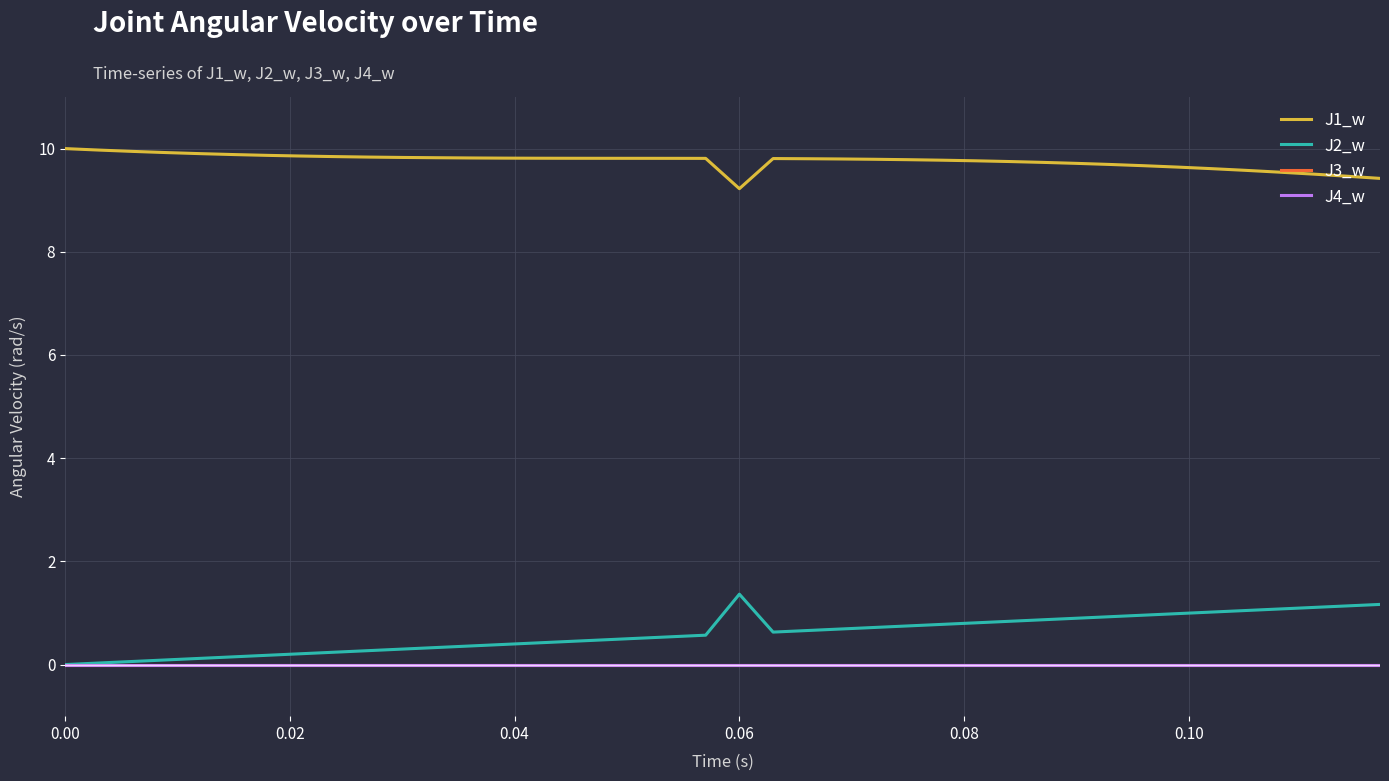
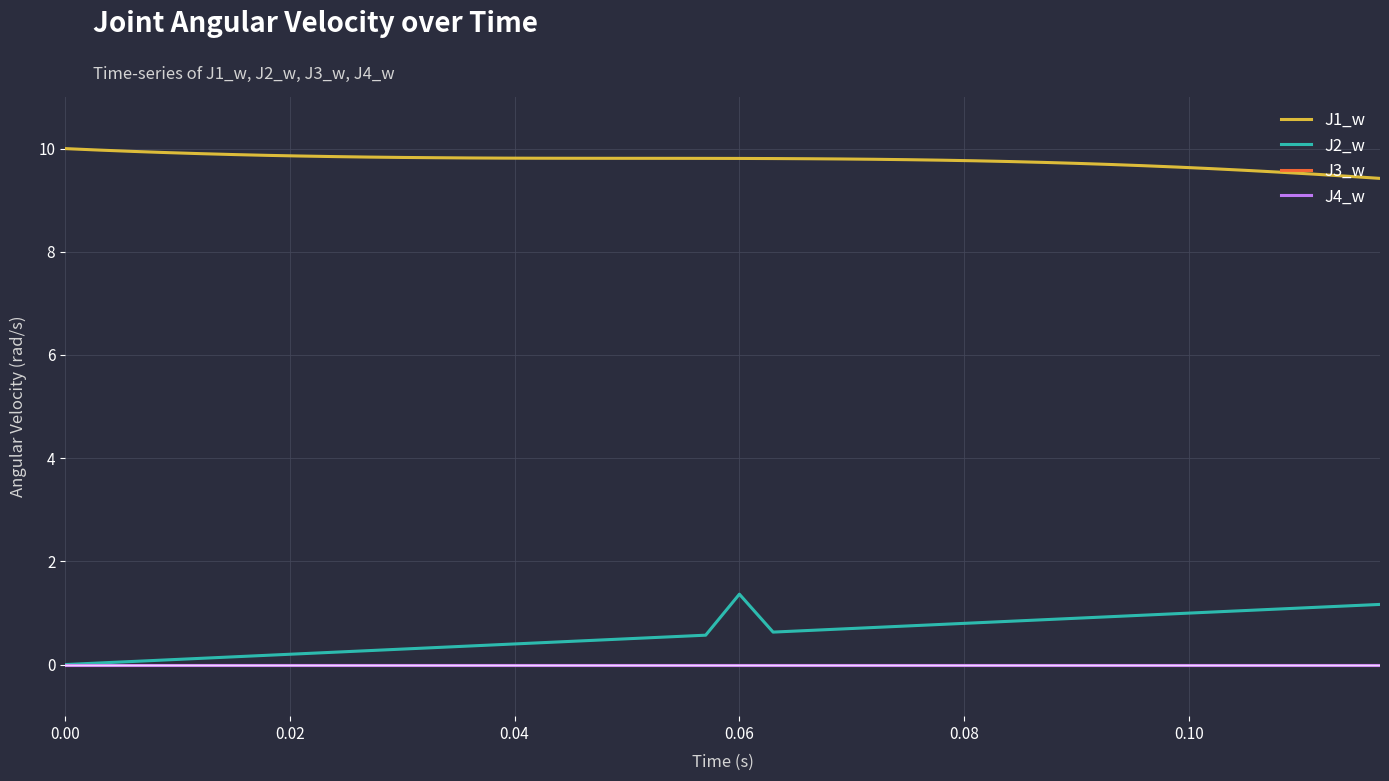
J1_w, 0.06: 9.2 -> 9.8
